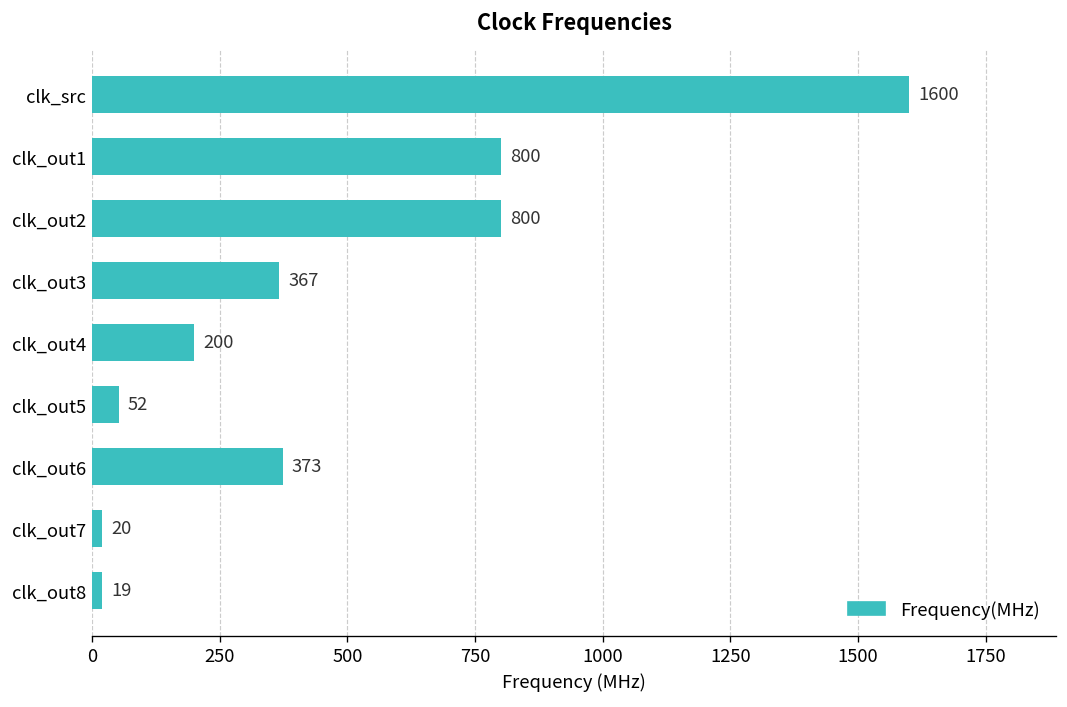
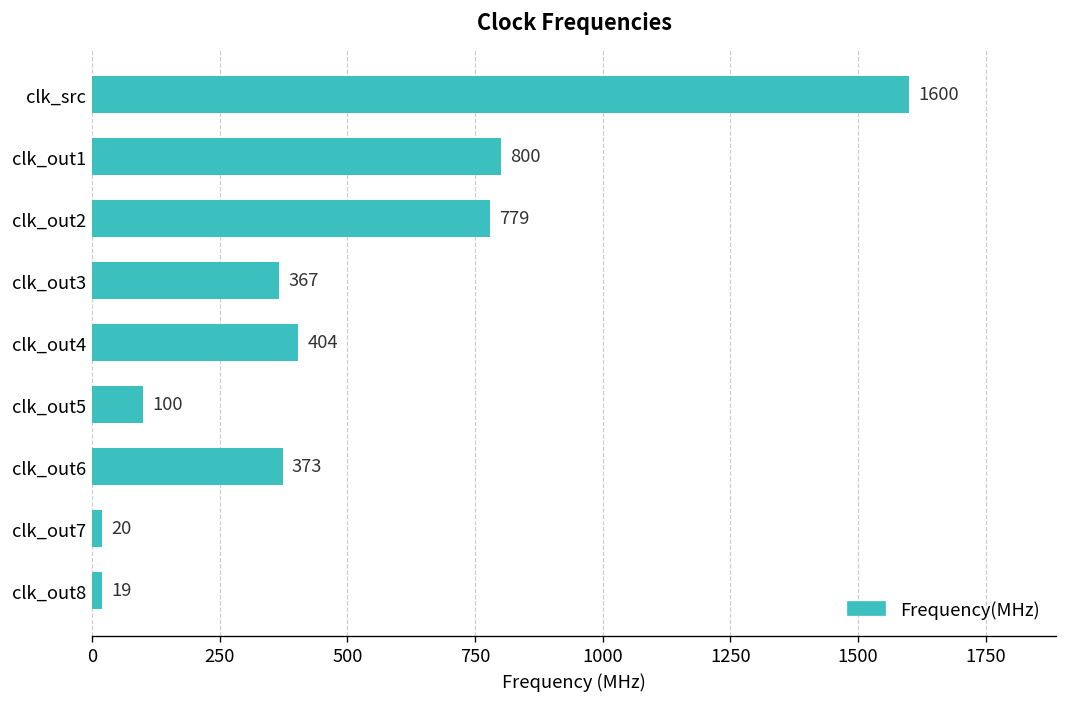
clk_out2: 800 -> 779
clk_out4: 200 -> 404
clk_out5: 52 -> 100
